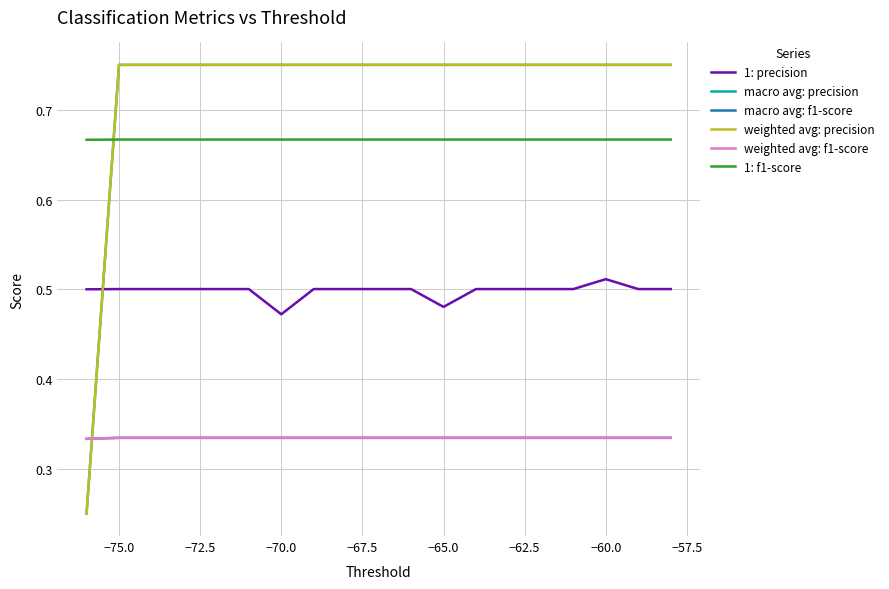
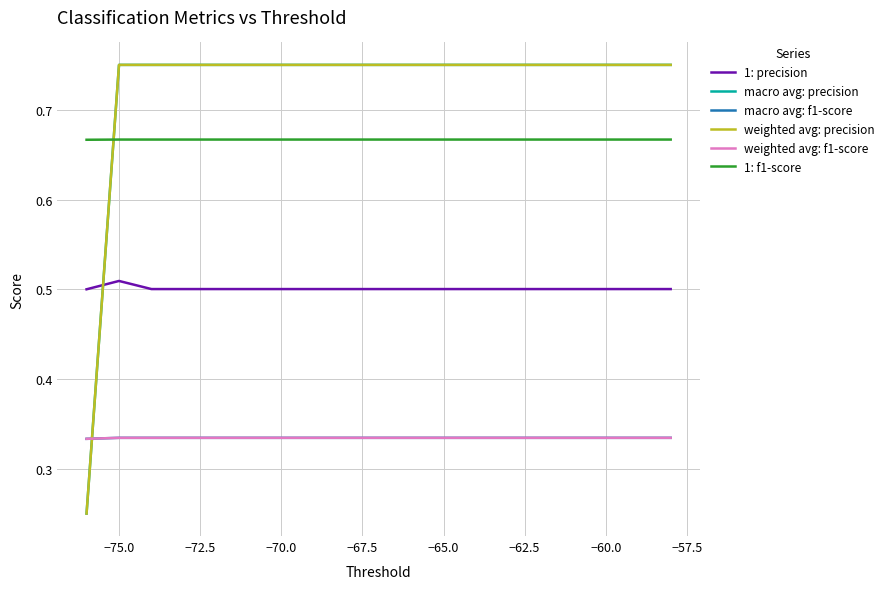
1: precision, −75.0: 0.50 -> 0.51
1: precision, −70.0: 0.47 -> 0.50
1: precision, −65.0: 0.48 -> 0.50
1: precision, −60.0: 0.51 -> 0.50
